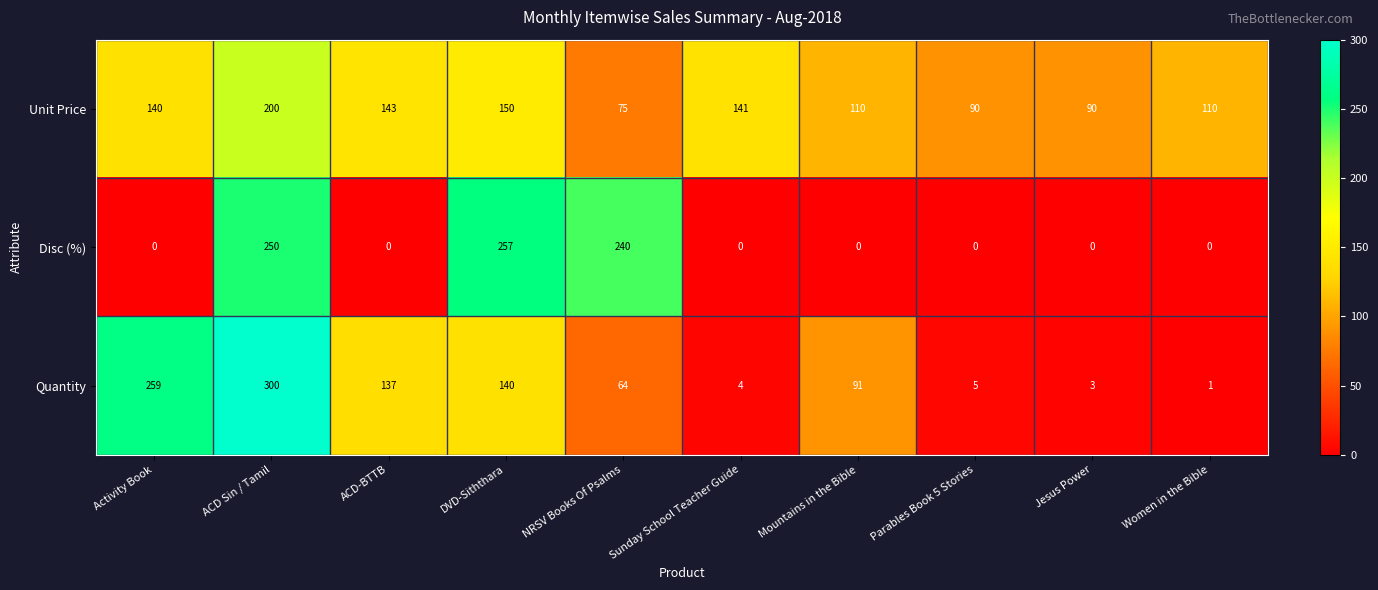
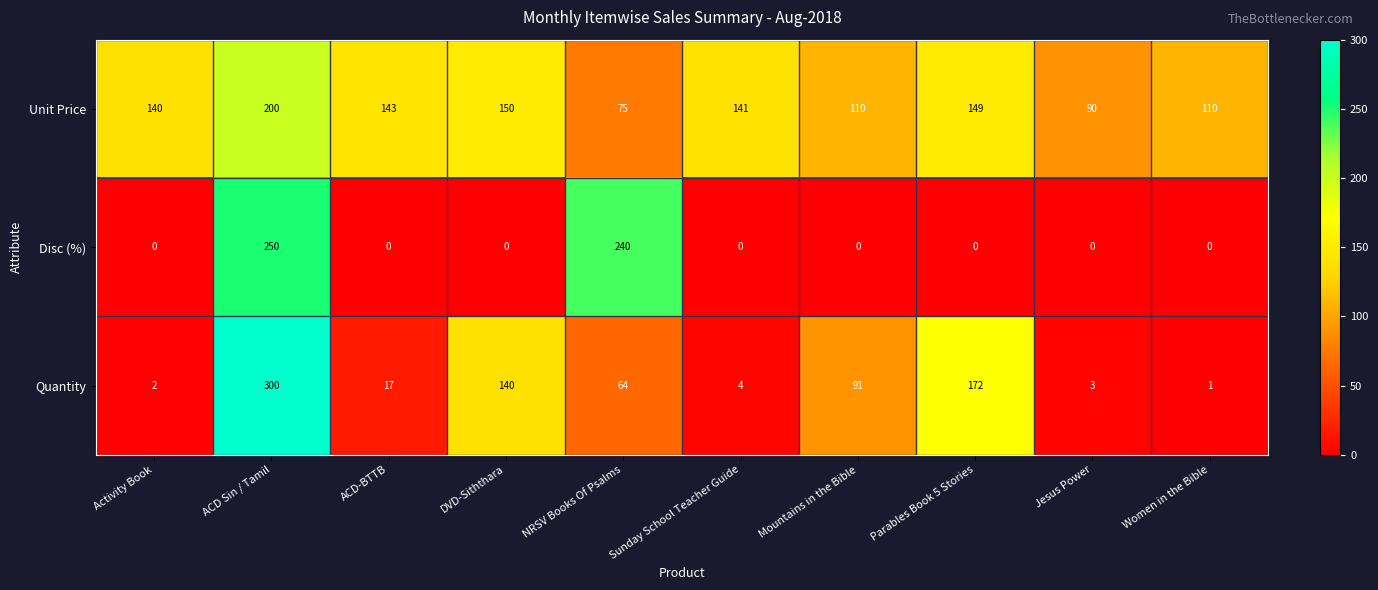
Unit Price, Parables Book 5 Stories: 90 -> 149
Disc (%), DVD-Siththara: 257 -> 0
Quantity, Activity Book: 259 -> 2
Quantity, ACD-BTTB: 137 -> 17
Quantity, Parables Book 5 Stories: 5 -> 172
